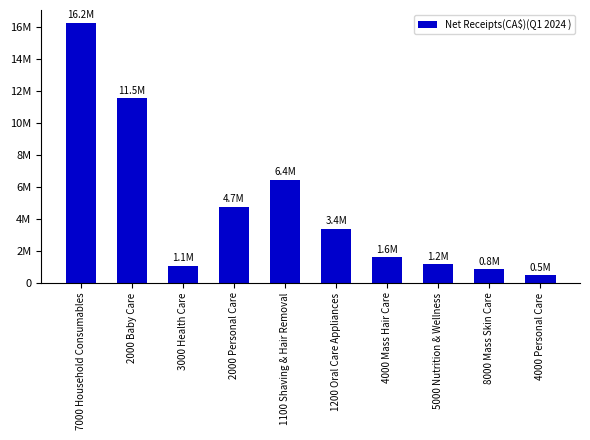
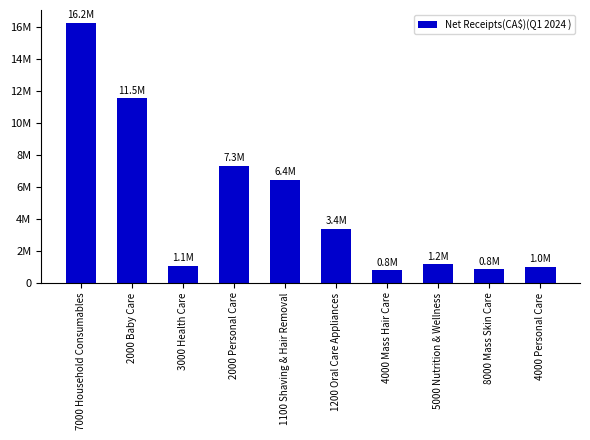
2000 Personal Care: 4.7M -> 7.3M
4000 Mass Hair Care: 1.6M -> 0.8M
4000 Personal Care: 0.5M -> 1.0M
